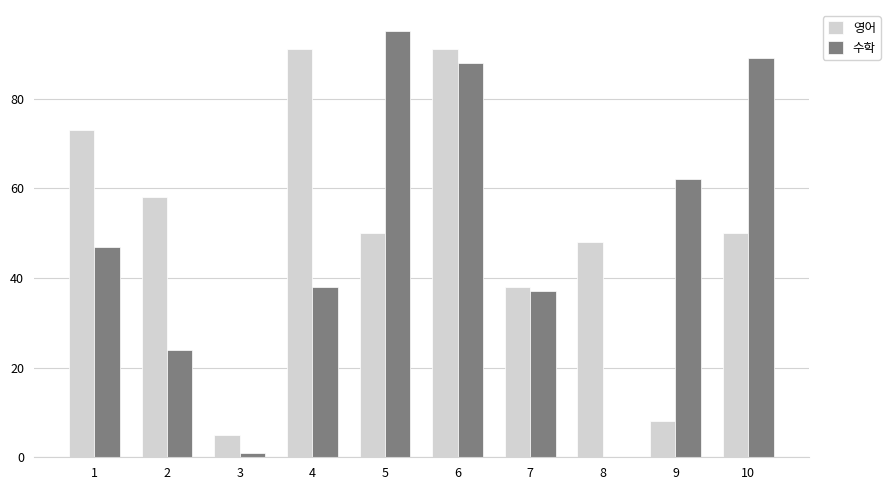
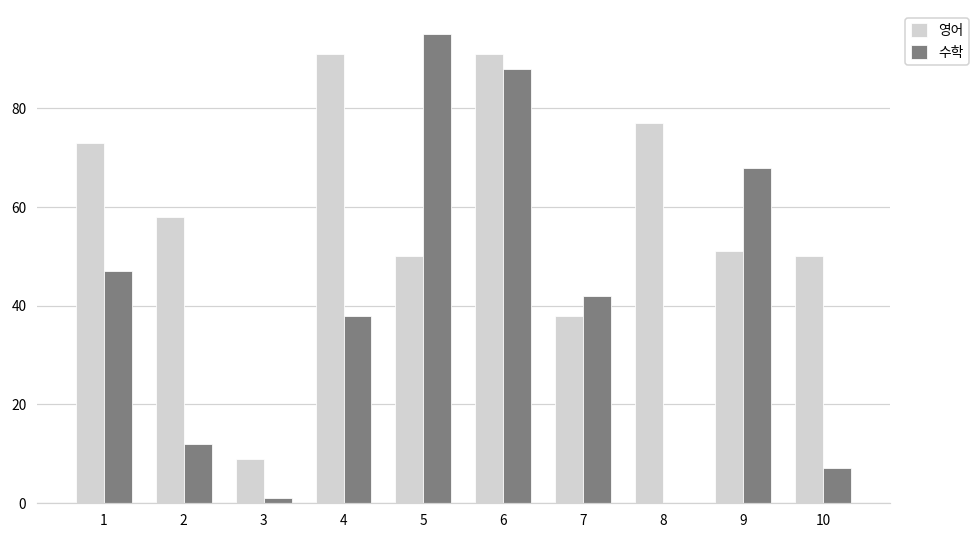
수학, 2: 24 -> 12
영어, 3: 5 -> 9
수학, 7: 37 -> 42
영어, 8: 48 -> 77
영어, 9: 8 -> 51
수학, 9: 62 -> 68
수학, 10: 89 -> 7
